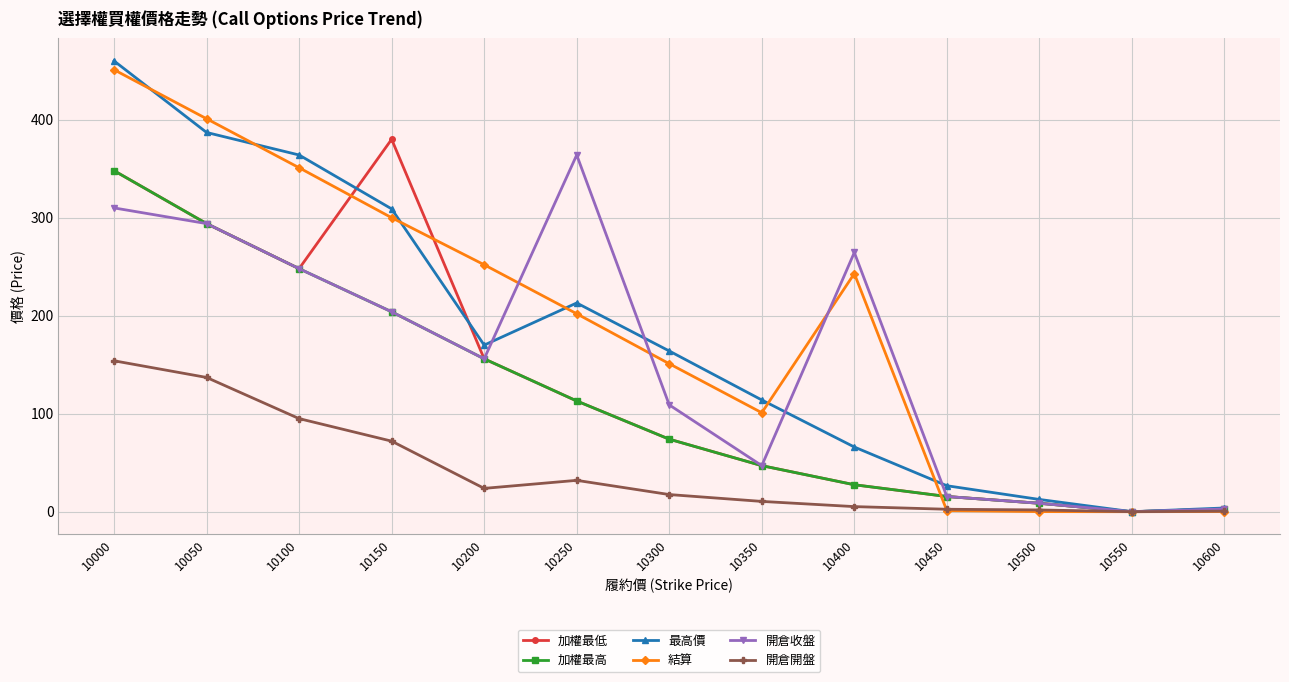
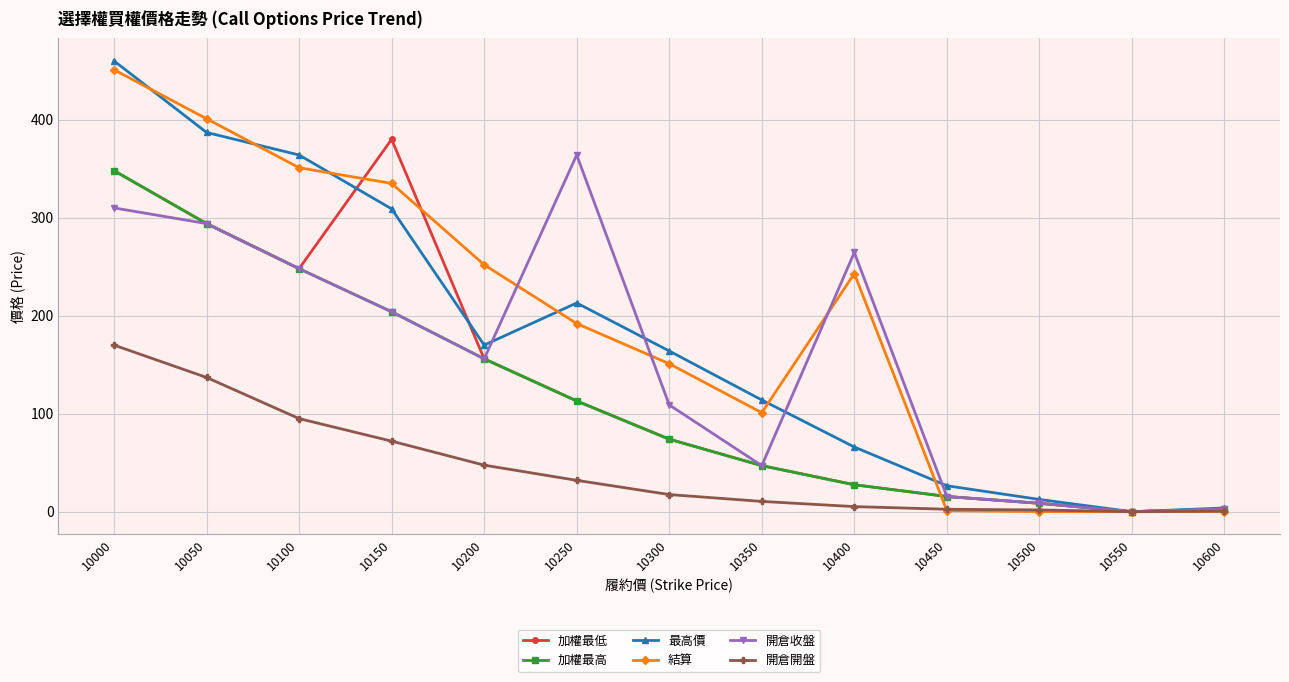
開倉開盤, 10000: 150 -> 170
結算, 10150: 300 -> 340
開倉開盤, 10200: 20 -> 50
結算, 10250: 200 -> 190
